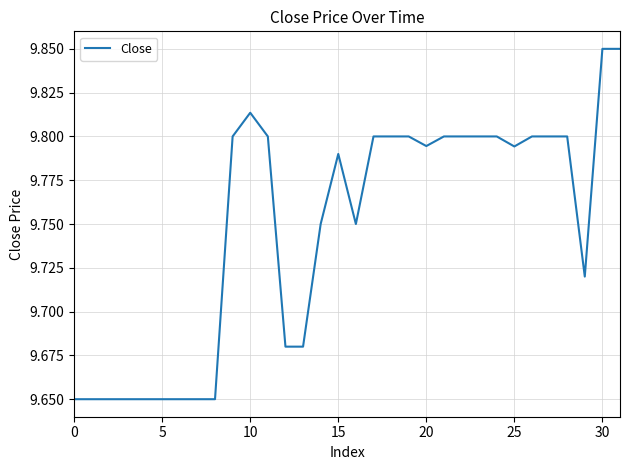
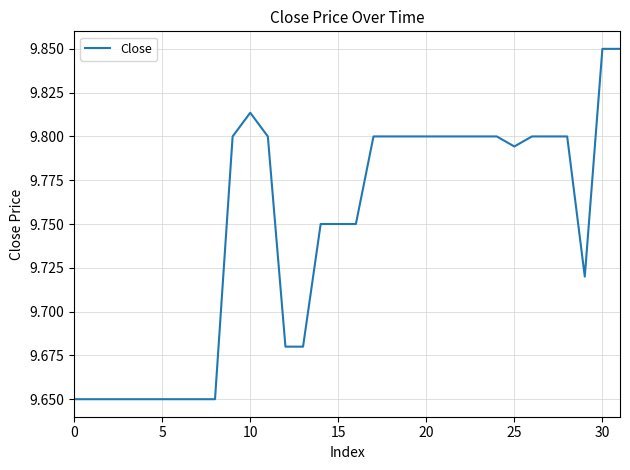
15: 9.79 -> 9.75
20: 9.795 -> 9.800
